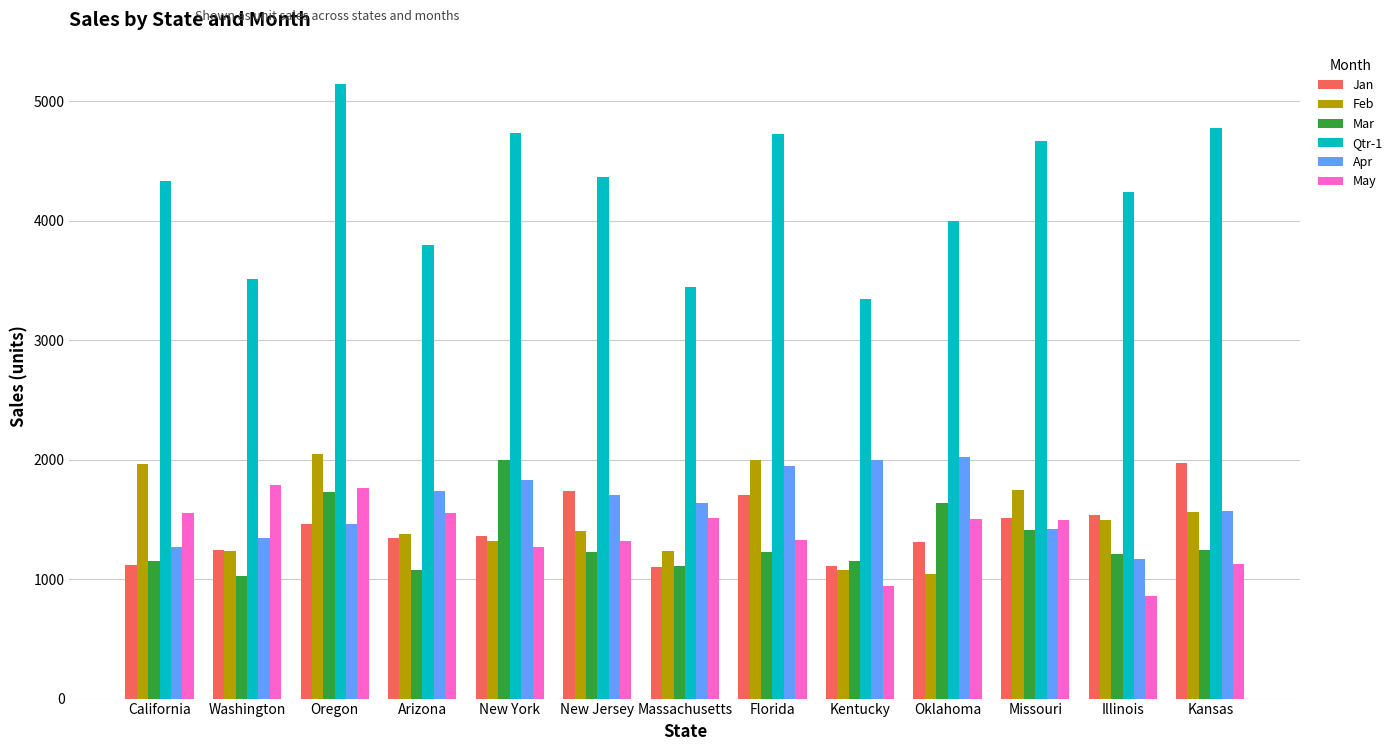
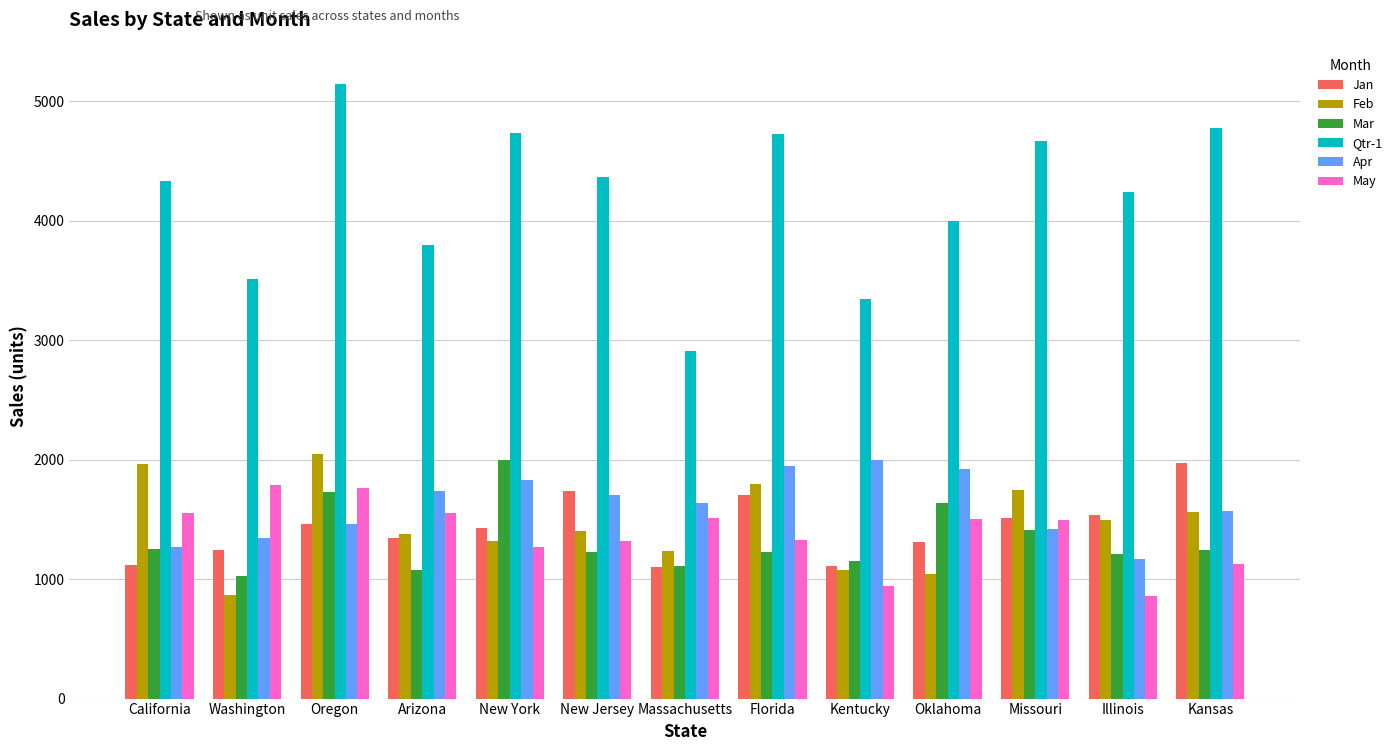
Mar, California: 1150 -> 1250
Feb, Washington: 1240 -> 860
Jan, New York: 1360 -> 1430
Qtr-1, Massachusetts: 3440 -> 2910
Feb, Florida: 2000 -> 1790
Apr, Oklahoma: 2020 -> 1920
